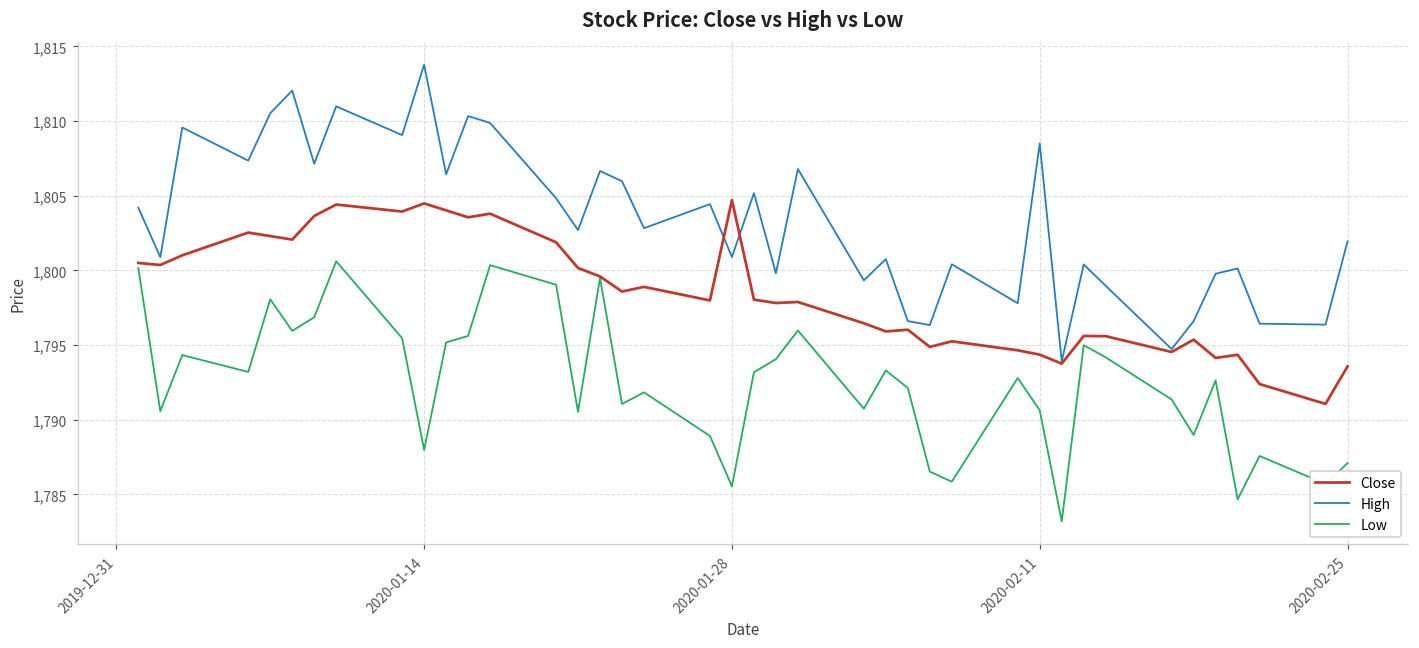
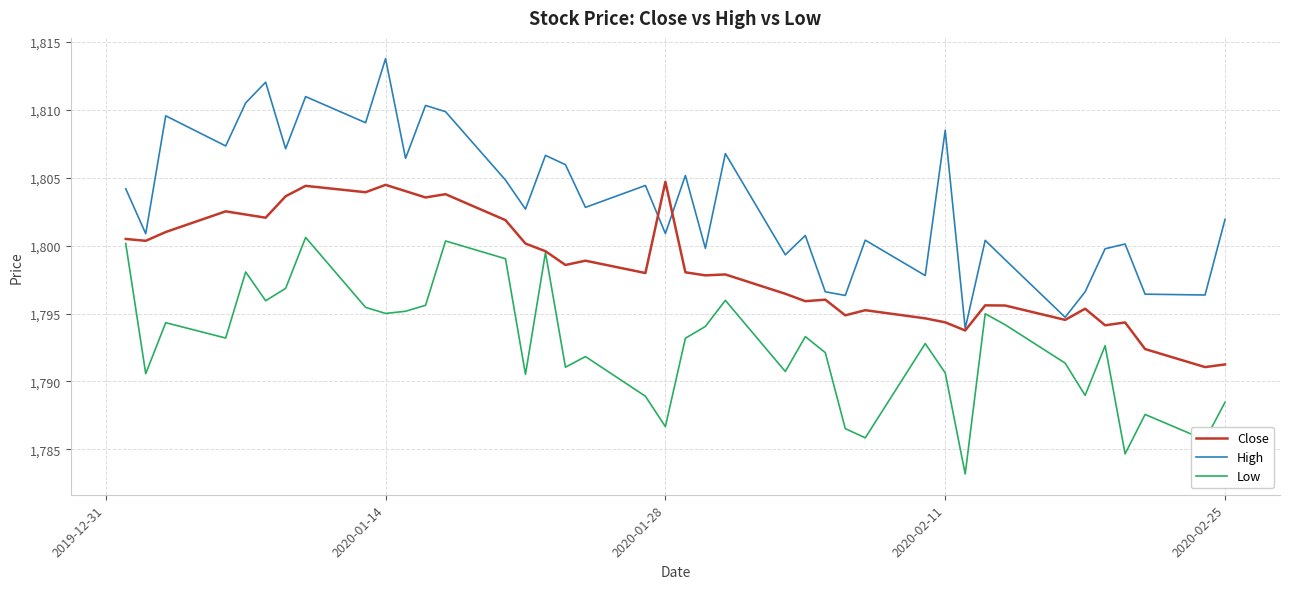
Low, 2020-01-14: 1,788.0 -> 1,795.0
Low, 2020-01-28: 1,785.5 -> 1,786.7
Close, 2020-02-25: 1,793.6 -> 1,791.3
Low, 2020-02-25: 1,787.1 -> 1,788.5
